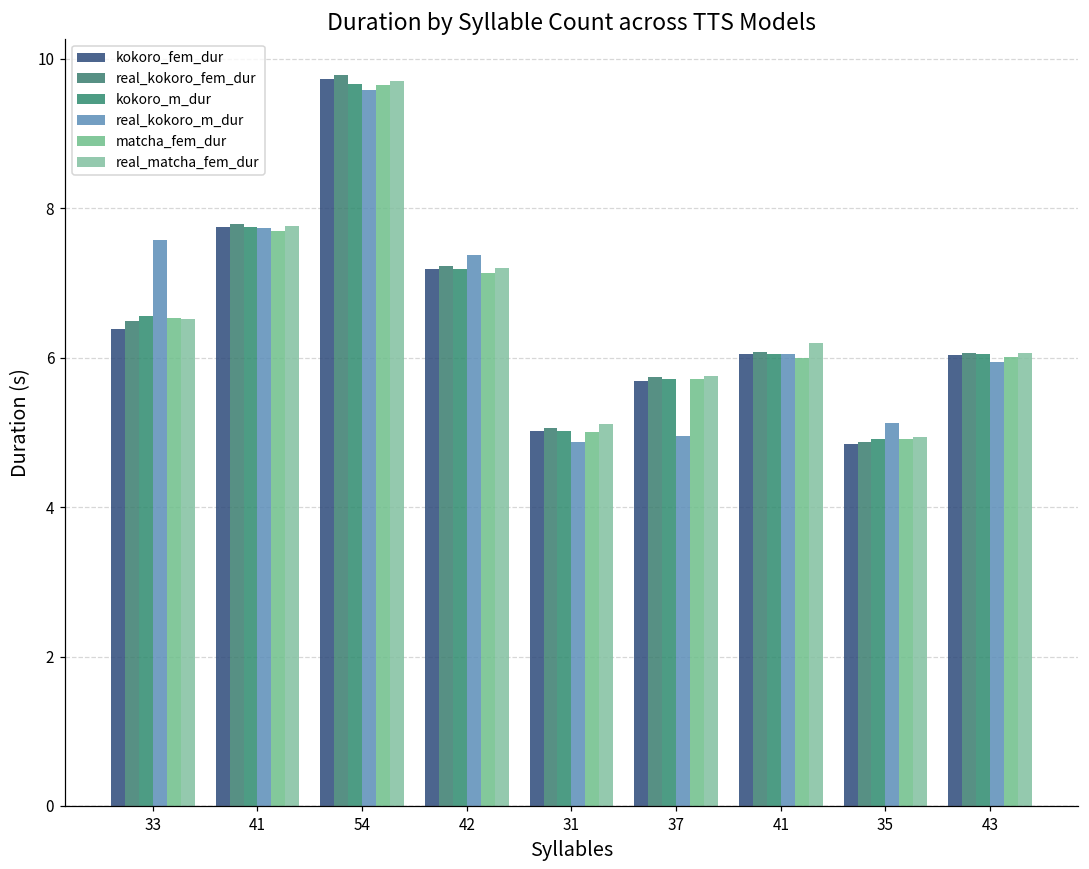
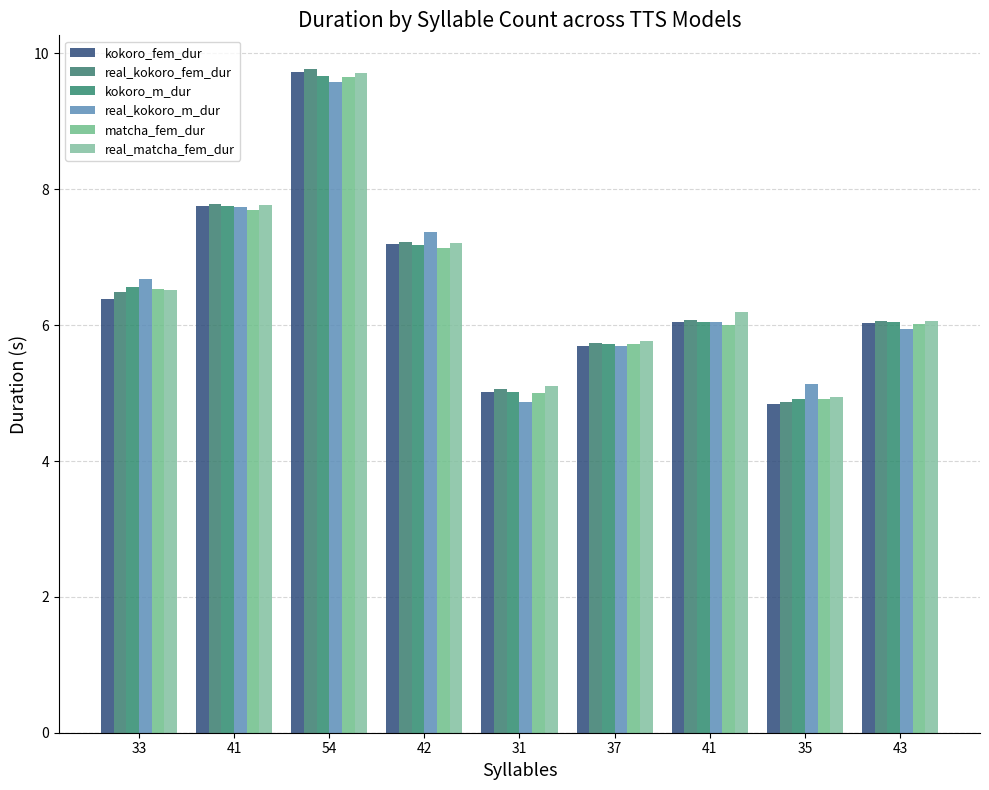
real_kokoro_m_dur, 33: 7.6 -> 6.7
real_kokoro_m_dur, 37: 4.9 -> 5.7
